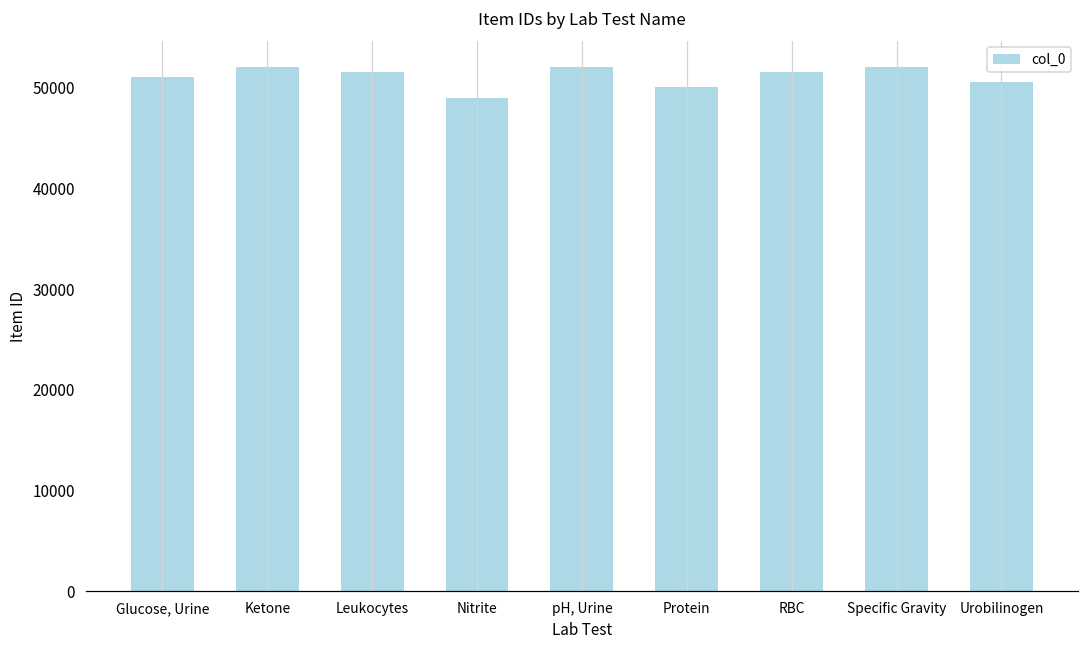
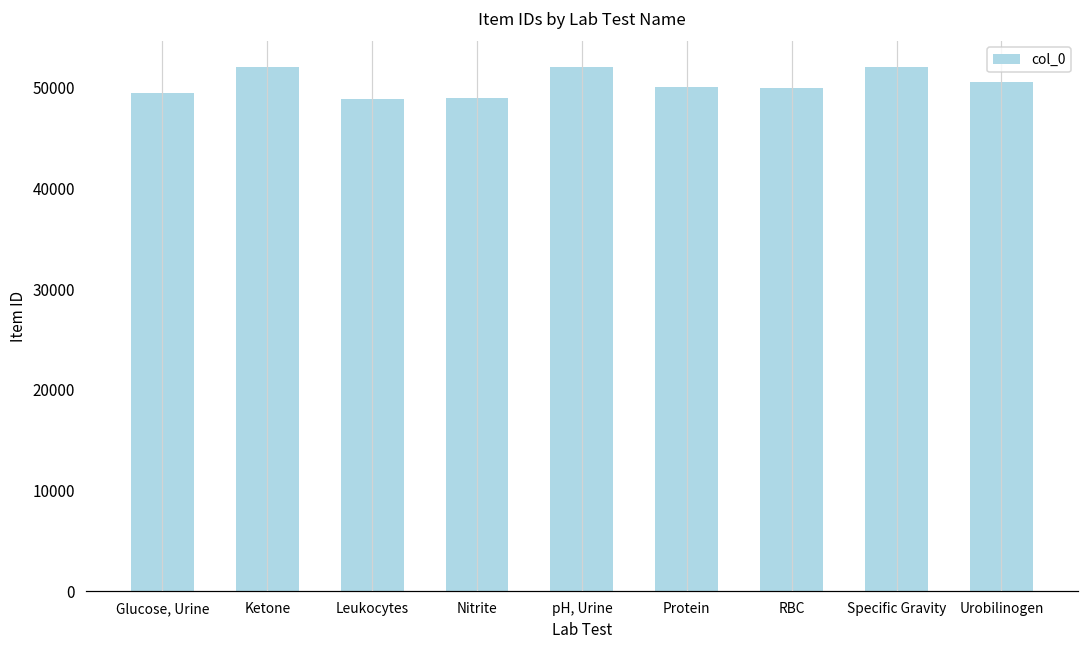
Glucose, Urine: 51000 -> 49000
Leukocytes: 51000 -> 49000
RBC: 51000 -> 50000
